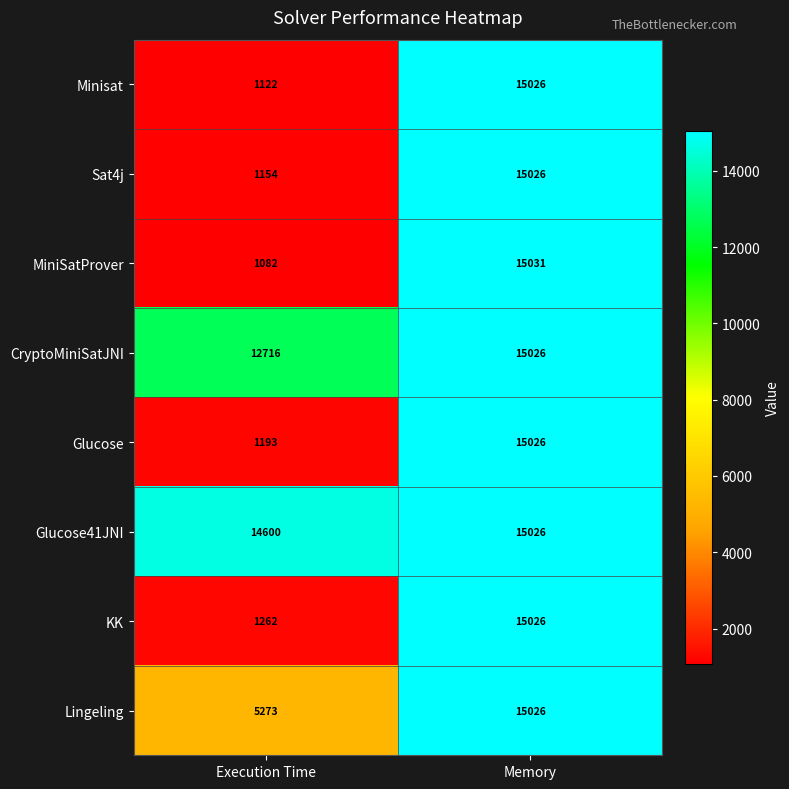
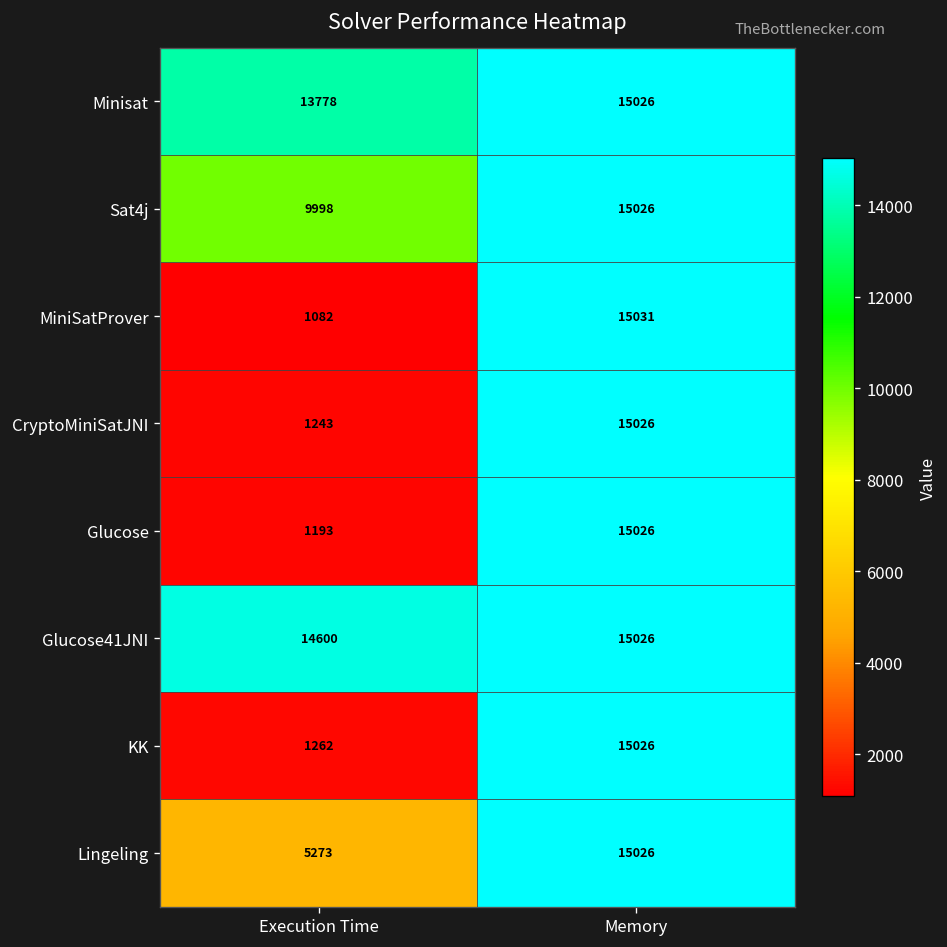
Minisat, Execution Time: 1122 -> 13778
Sat4j, Execution Time: 1154 -> 9998
CryptoMiniSatJNI, Execution Time: 12716 -> 1243
